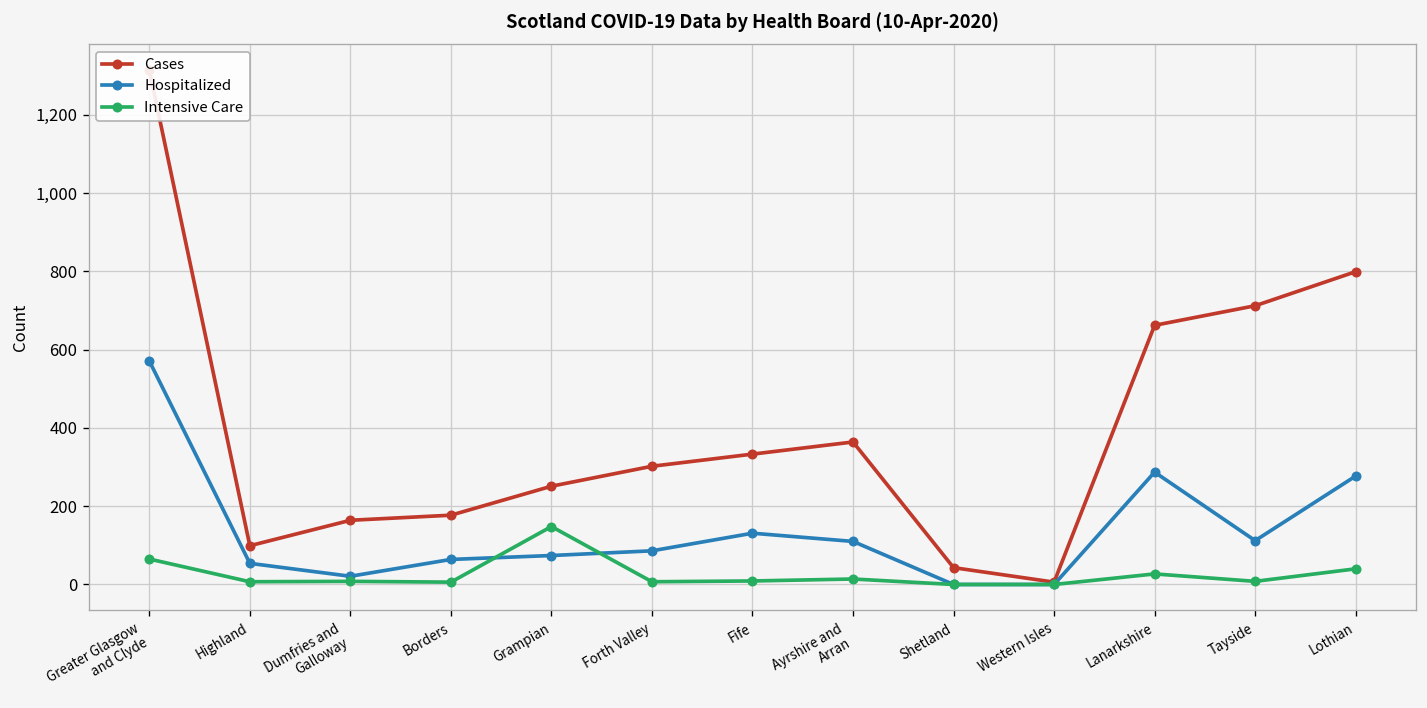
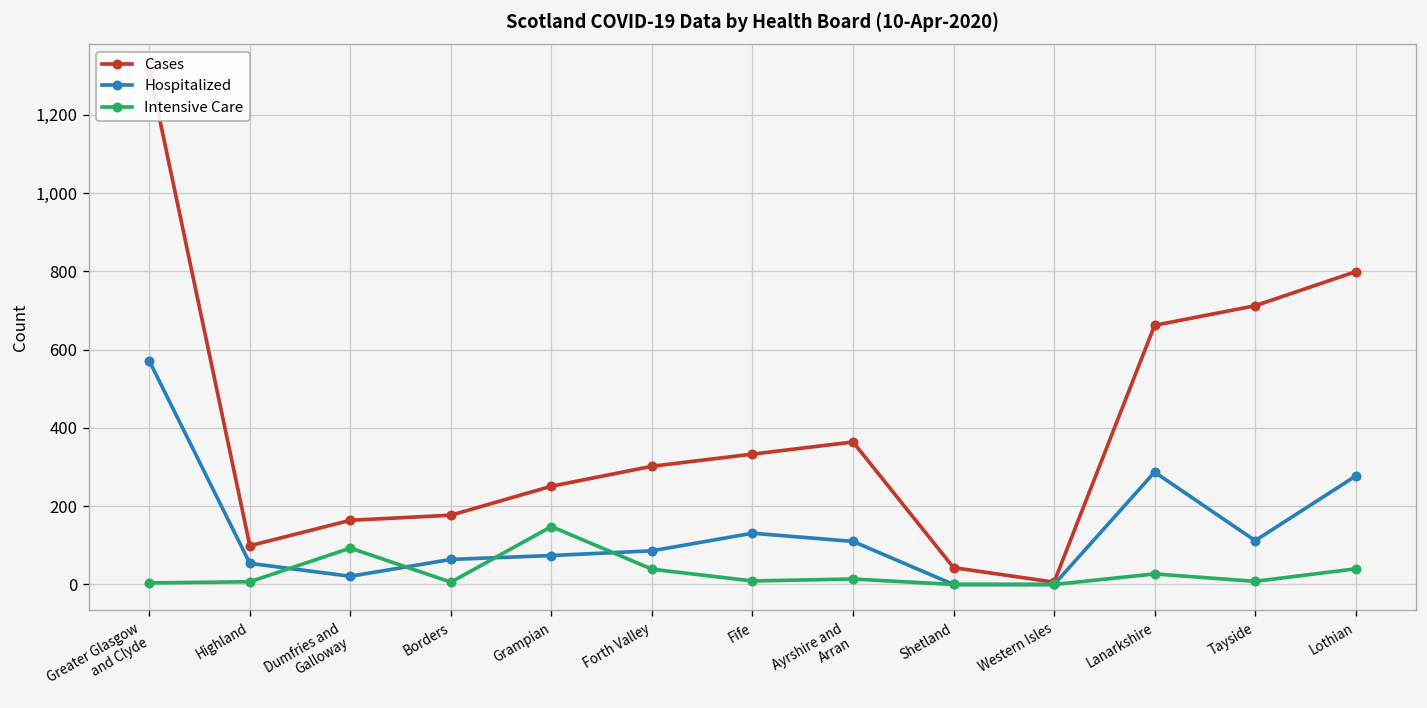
Intensive Care, Greater Glasgow and Clyde: 70 -> 0
Intensive Care, Dumfries and Galloway: 10 -> 90
Intensive Care, Forth Valley: 10 -> 40
